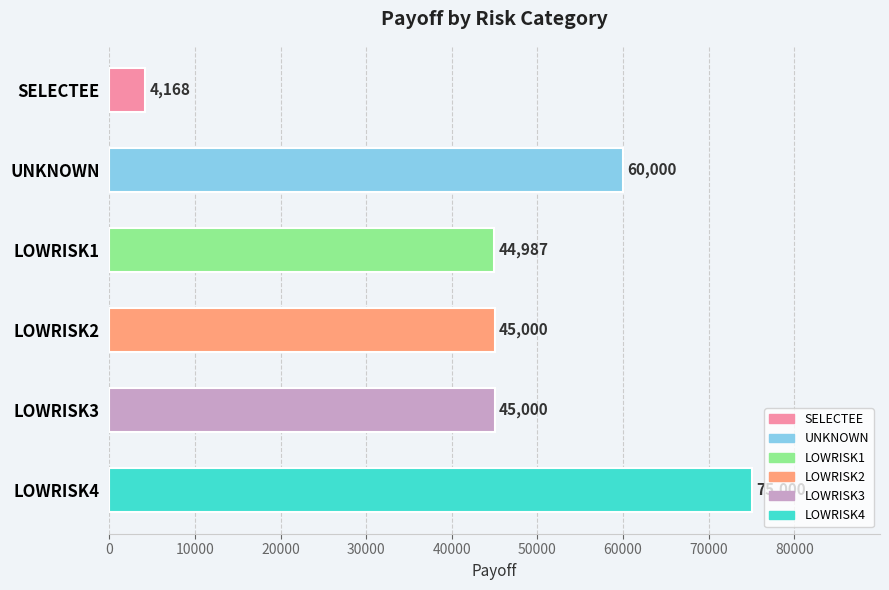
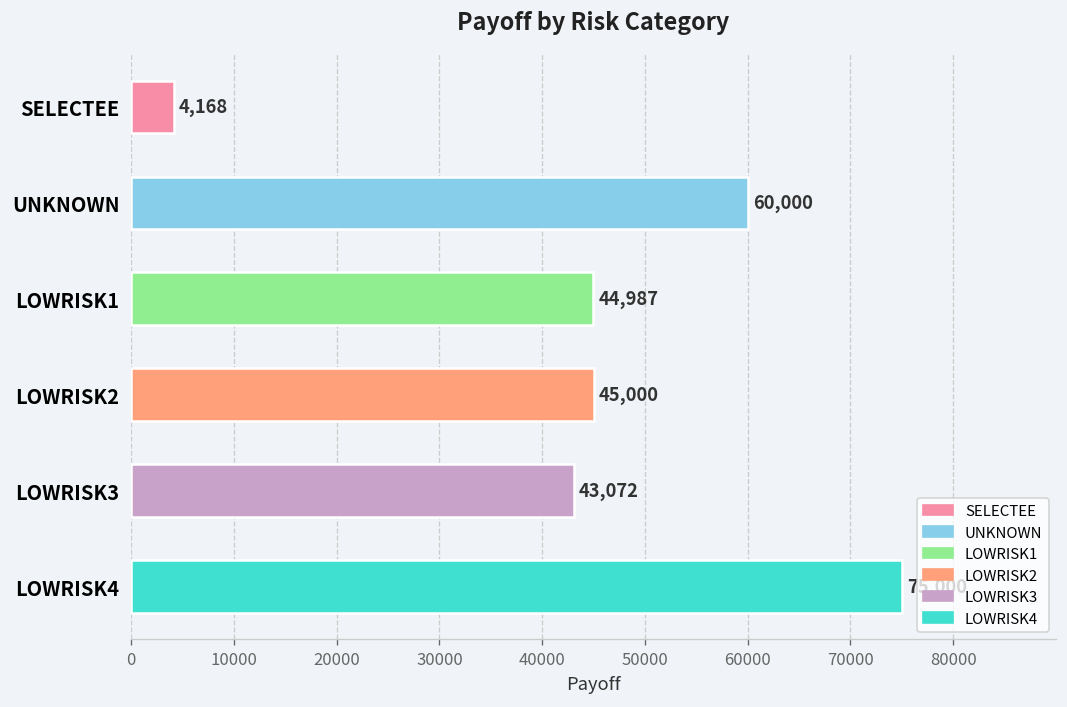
LOWRISK3: 45,000 -> 43,072
